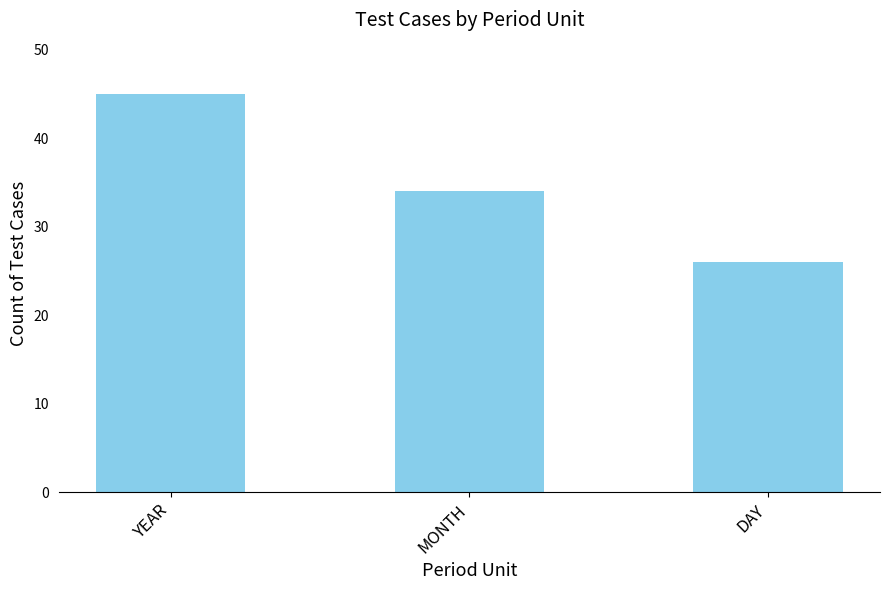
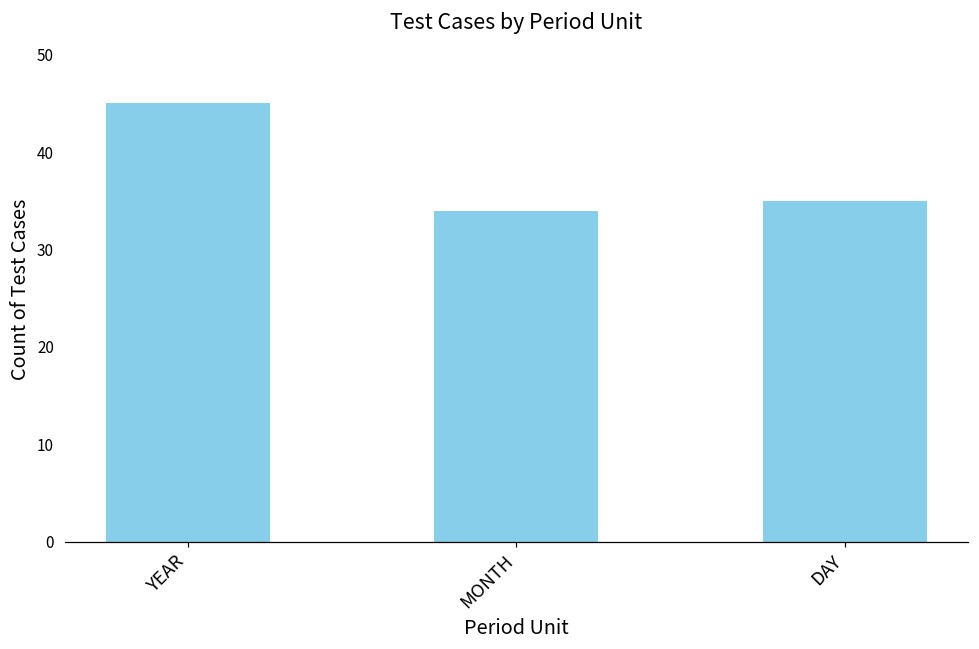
DAY: 26 -> 35
